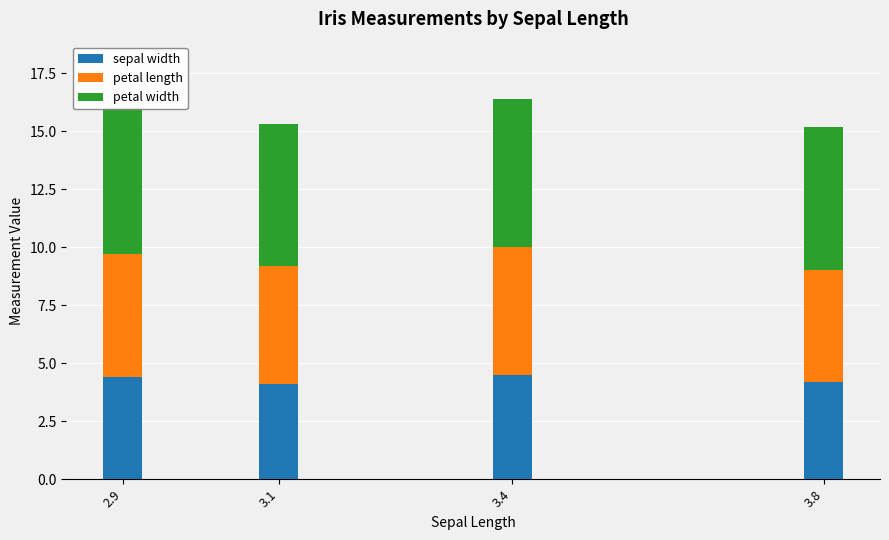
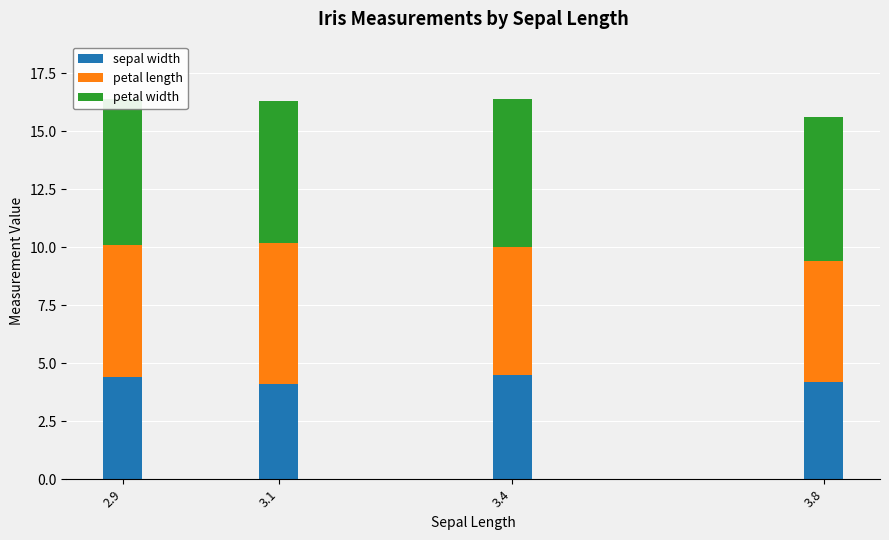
petal length, 2.9: 5.3 -> 5.7
petal length, 3.1: 5.1 -> 6.1
petal length, 3.8: 4.8 -> 5.2
